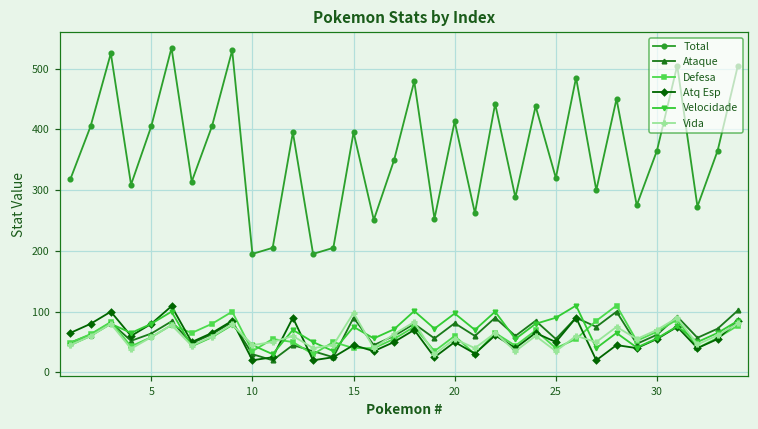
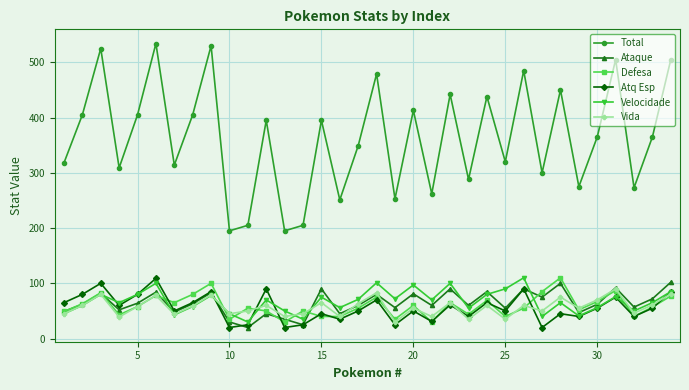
Vida, 15: 100 -> 70
